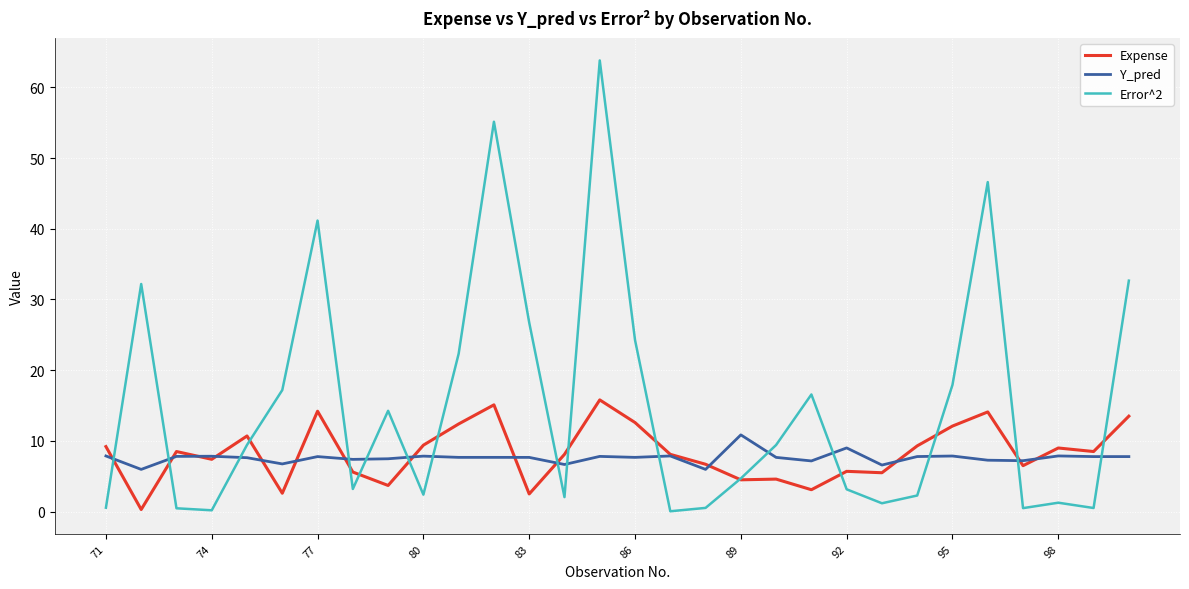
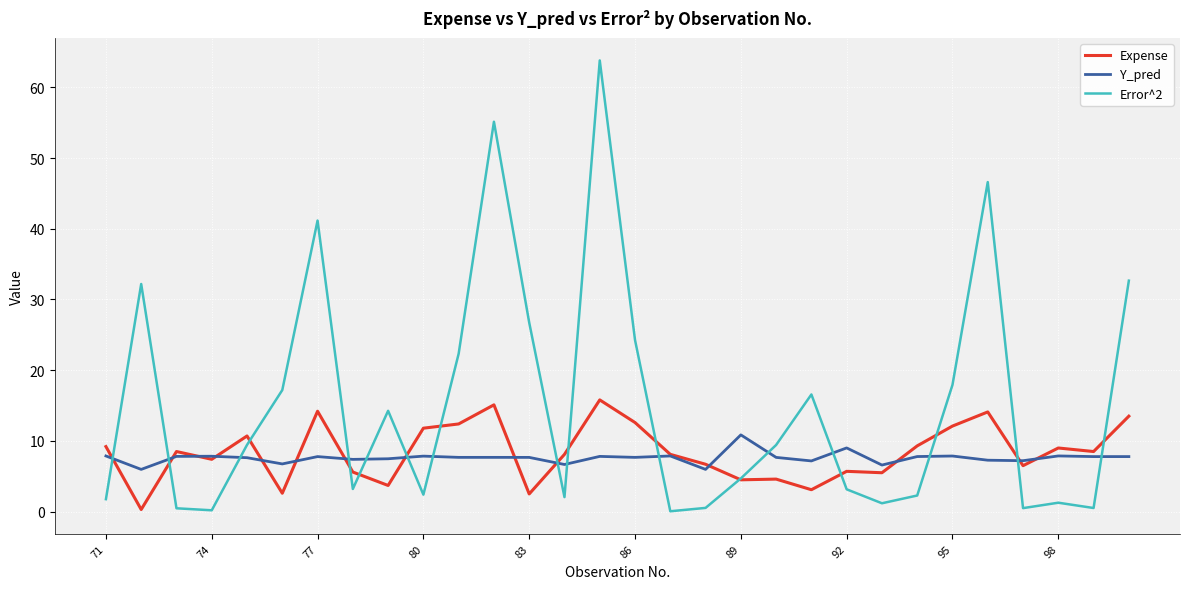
Error^2, 71: 1 -> 2
Expense, 80: 9 -> 12
